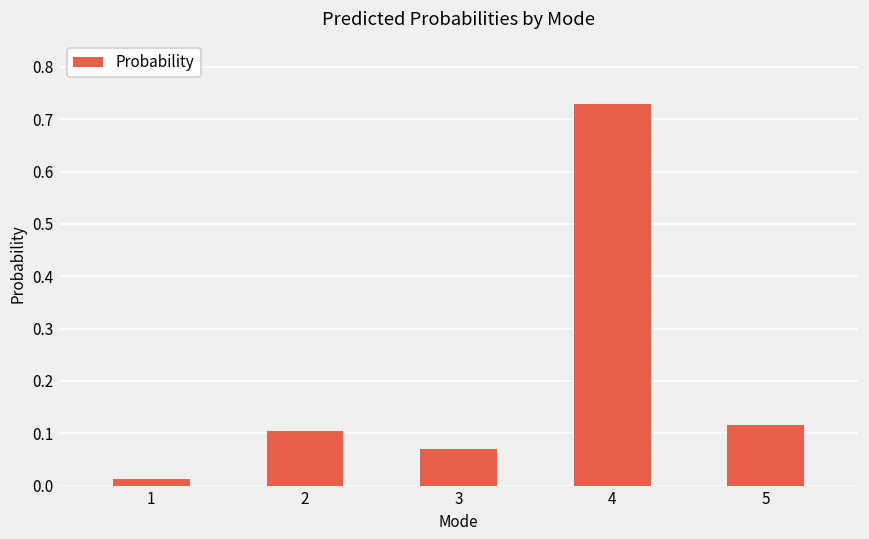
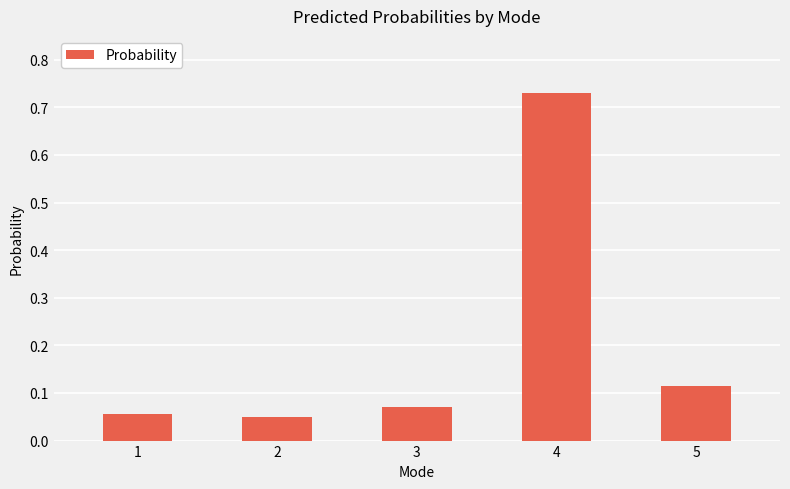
1: 0.01 -> 0.06
2: 0.11 -> 0.05
